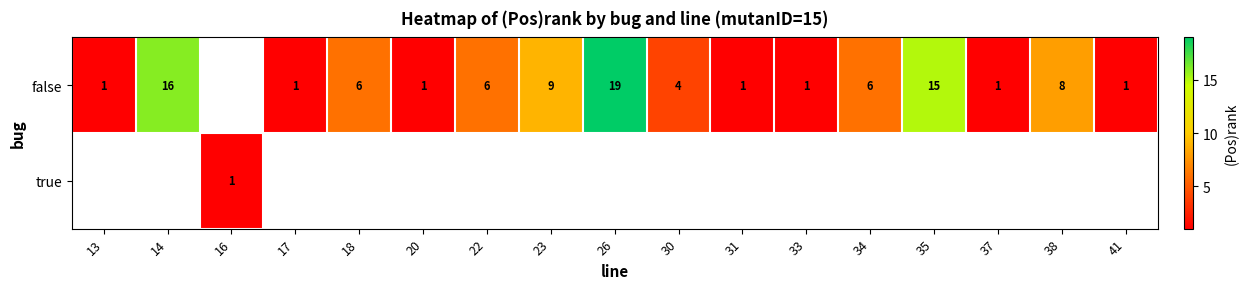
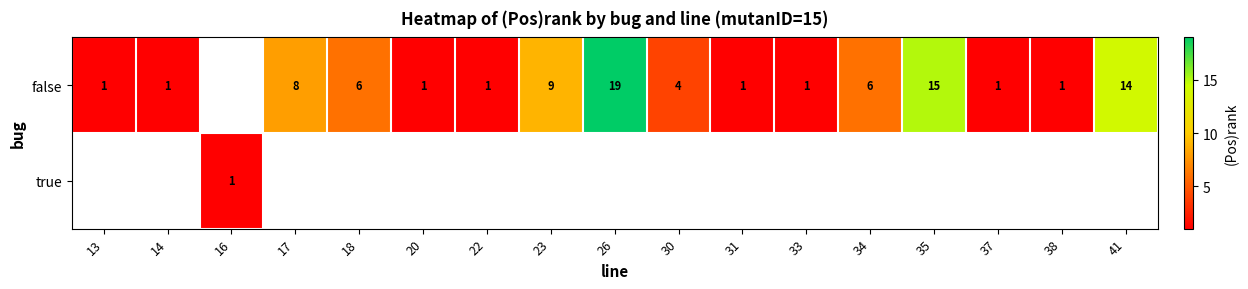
false, 14: 16 -> 1
false, 17: 1 -> 8
false, 22: 6 -> 1
false, 38: 8 -> 1
false, 41: 1 -> 14
